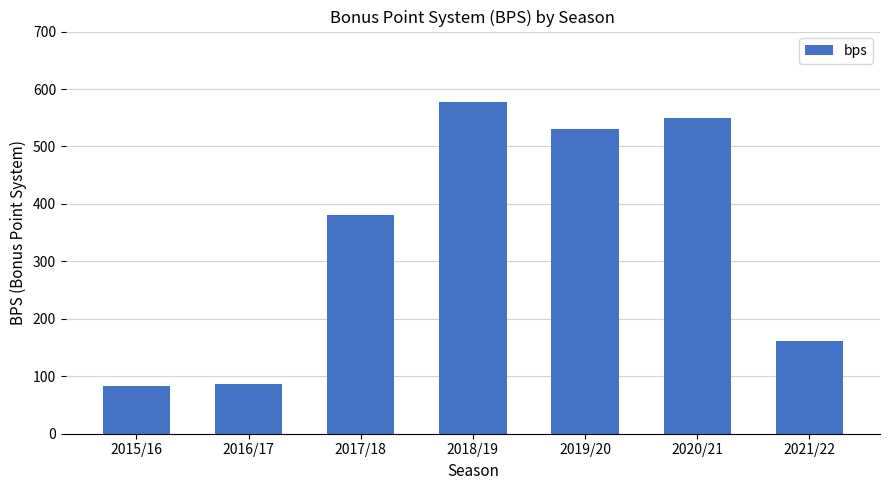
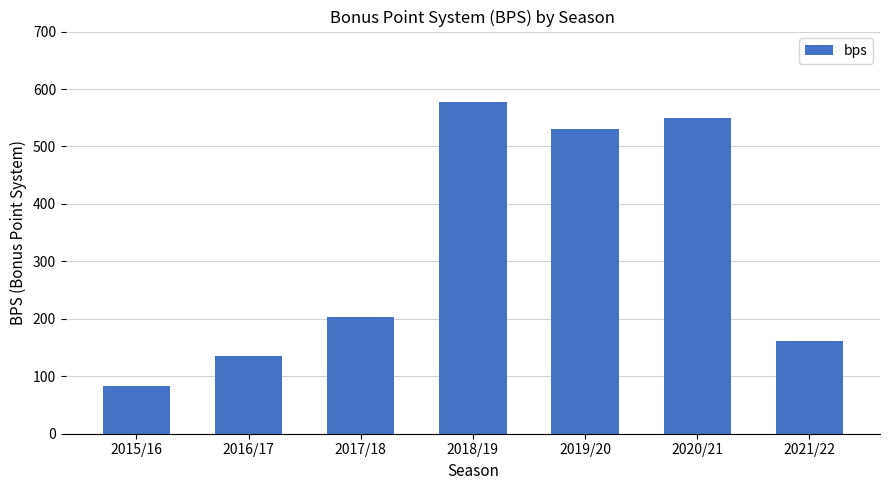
2016/17: 90 -> 140
2017/18: 380 -> 200
